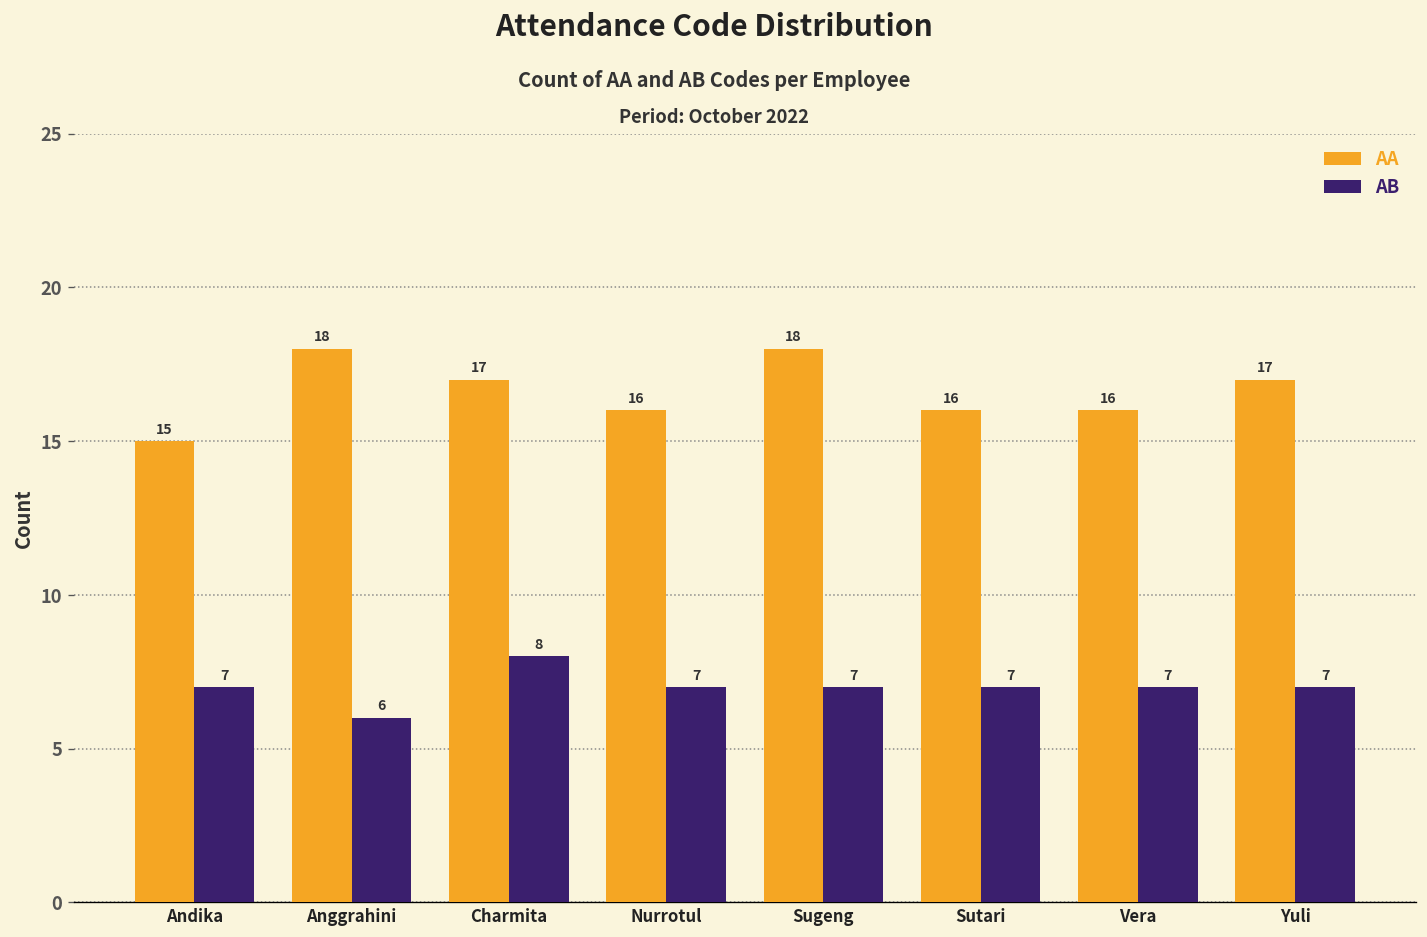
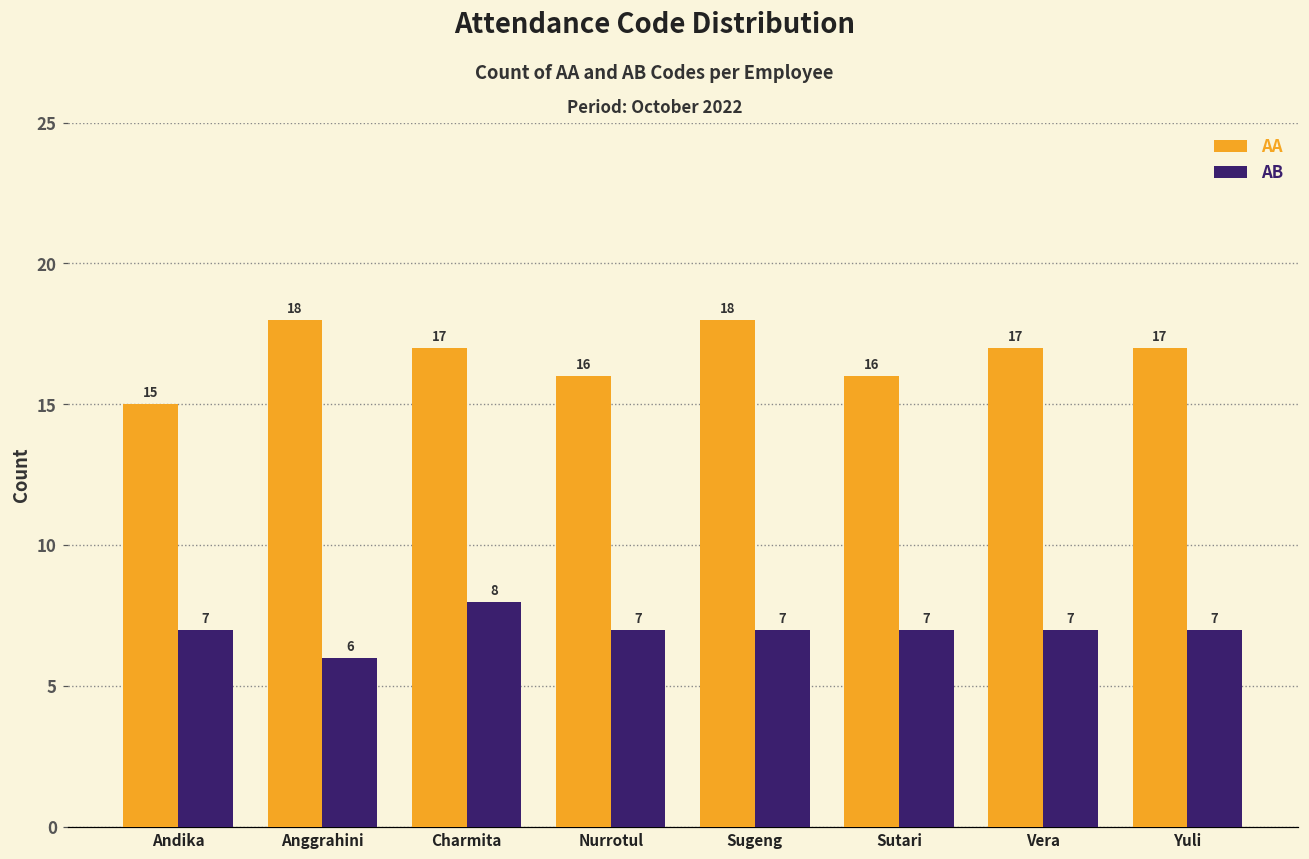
AA, Vera: 16 -> 17
